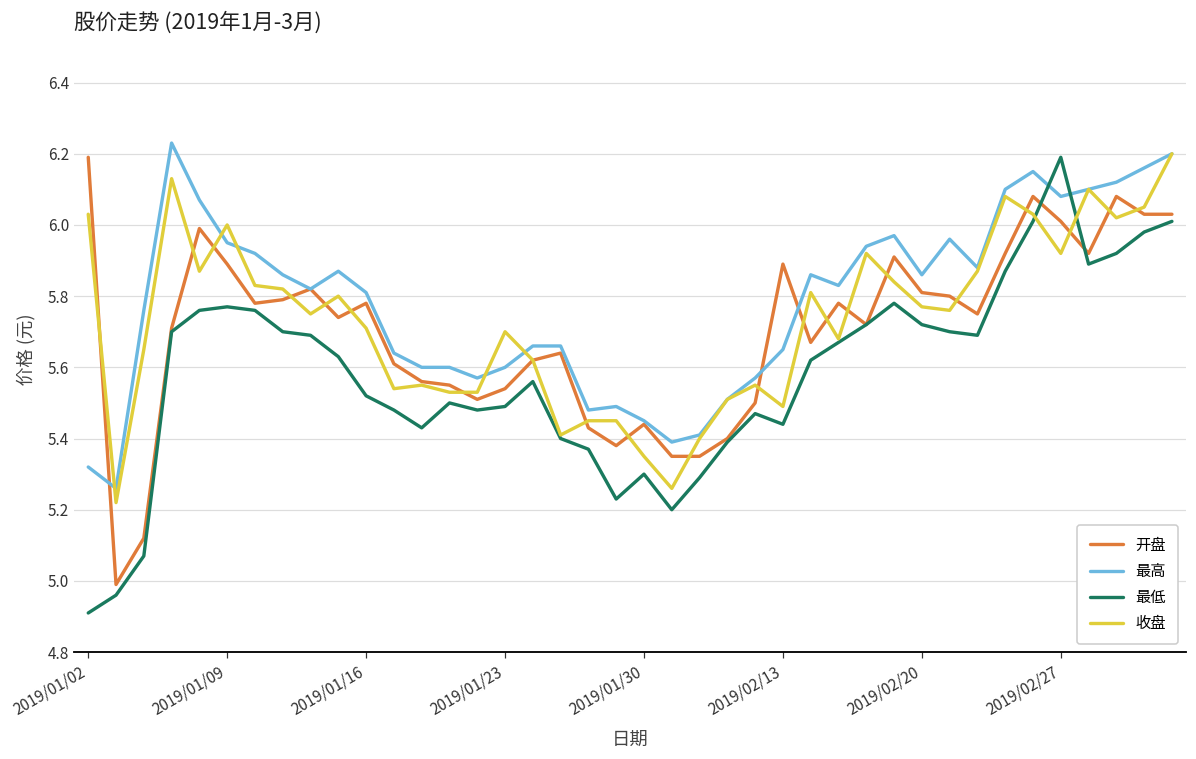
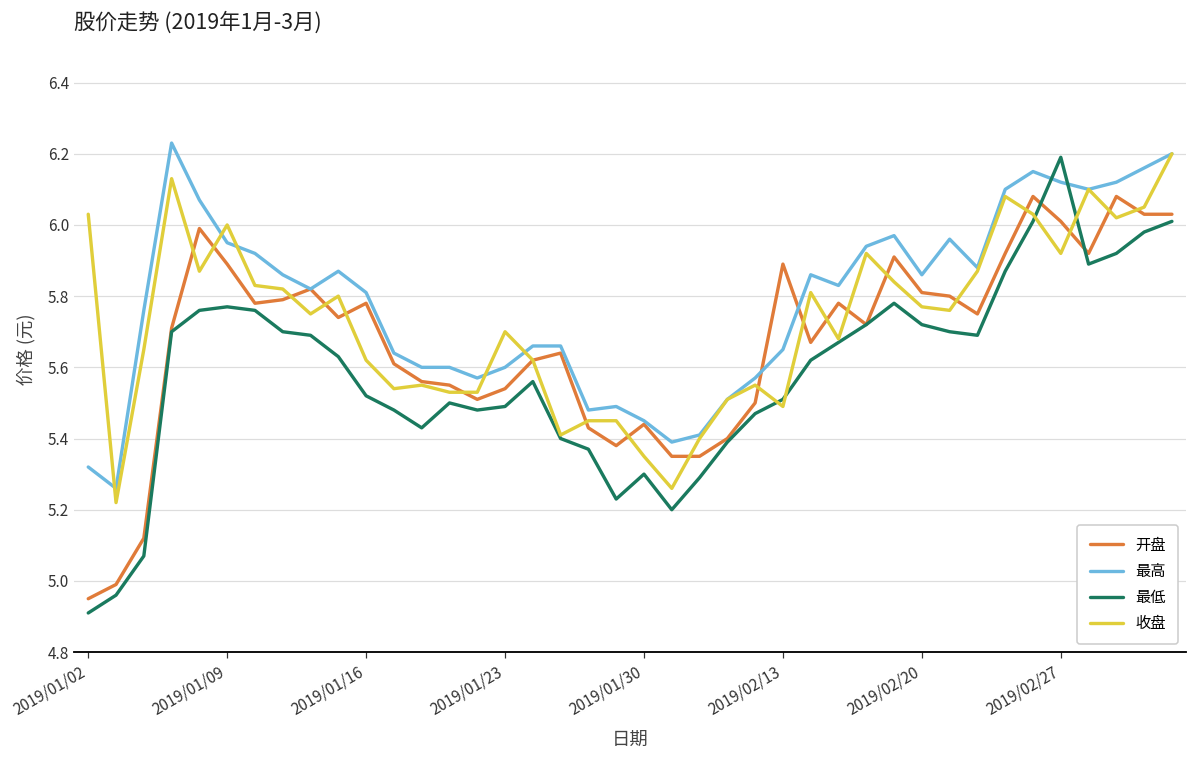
开盘, 2019/01/02: 6.19 -> 4.95
收盘, 2019/01/16: 5.71 -> 5.62
最低, 2019/02/13: 5.44 -> 5.51
最高, 2019/02/27: 6.08 -> 6.12
